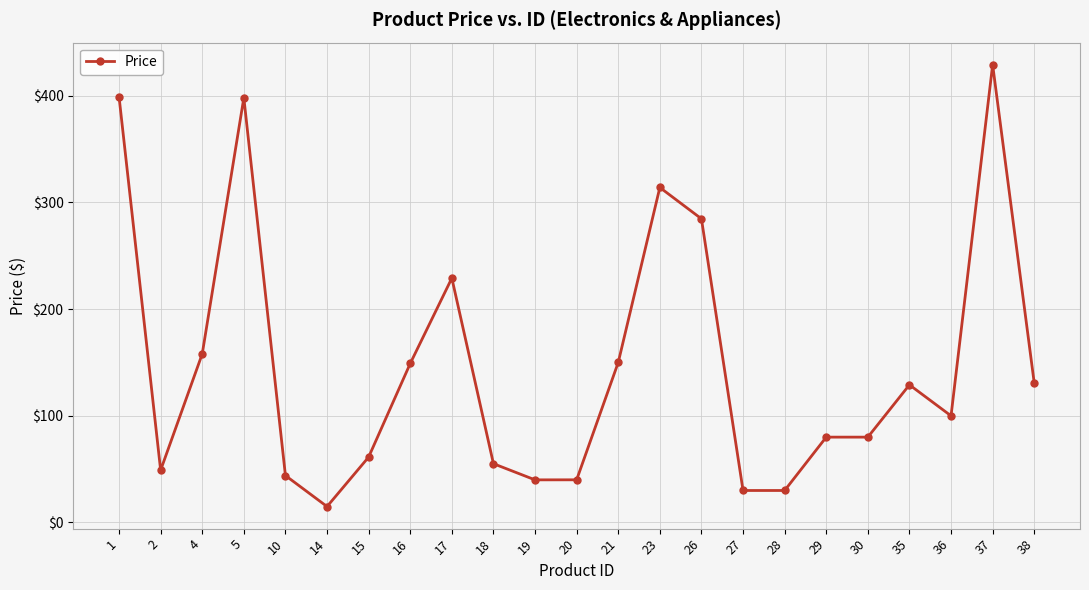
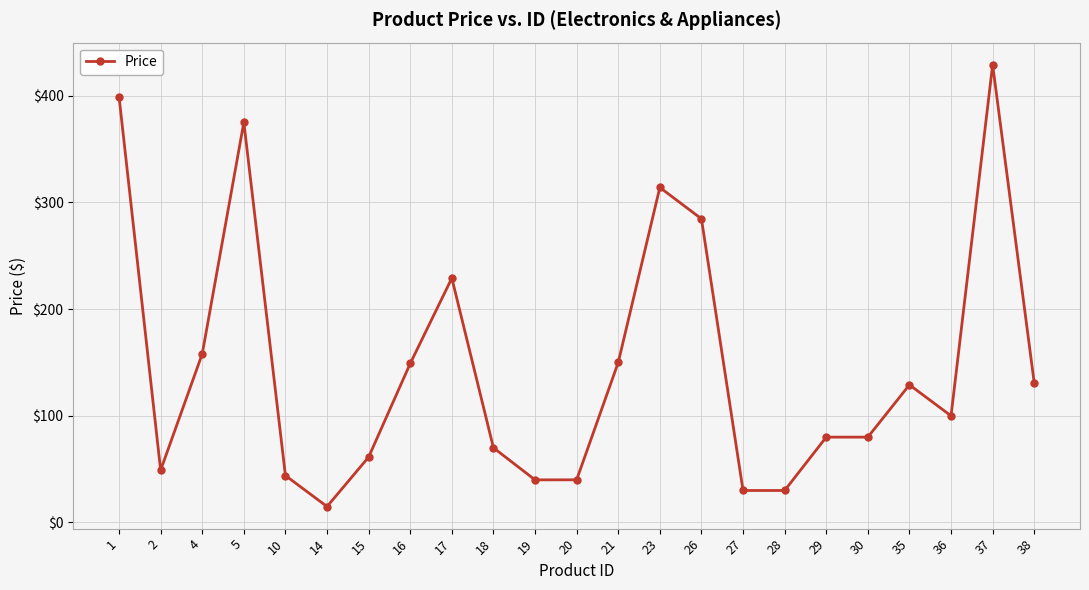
5: $398 -> $375
18: $55 -> $70
